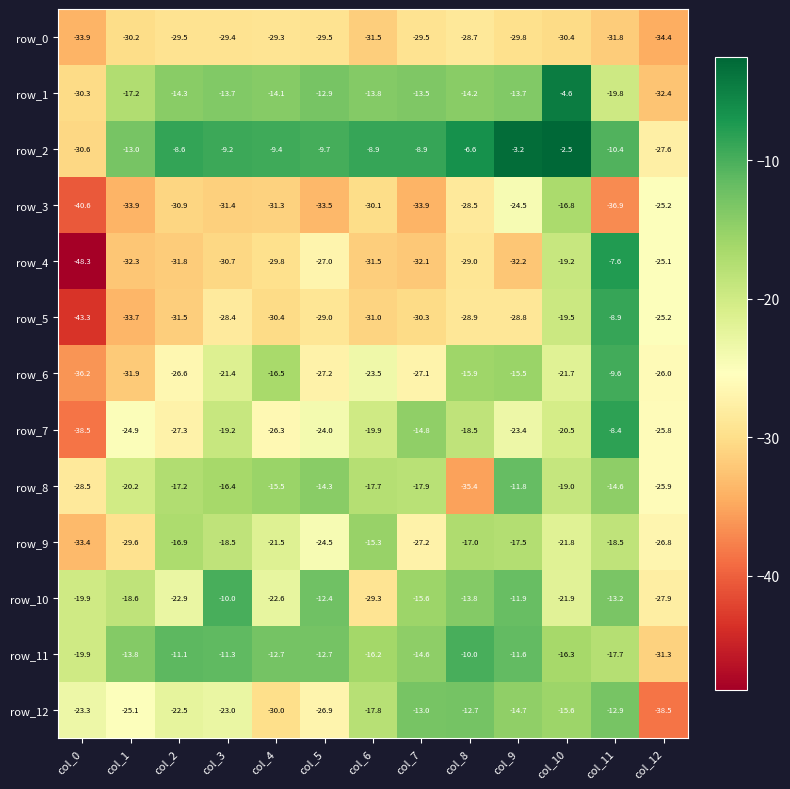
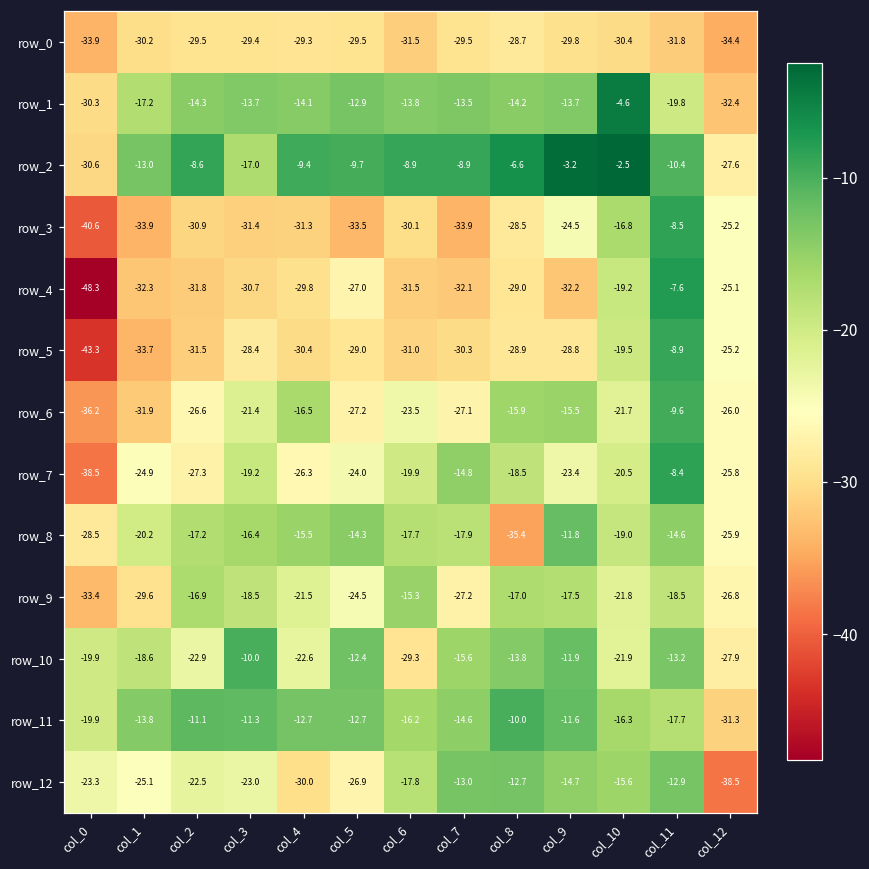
row_2, col_3: -9.2 -> -17.0
row_3, col_11: -36.9 -> -8.5
